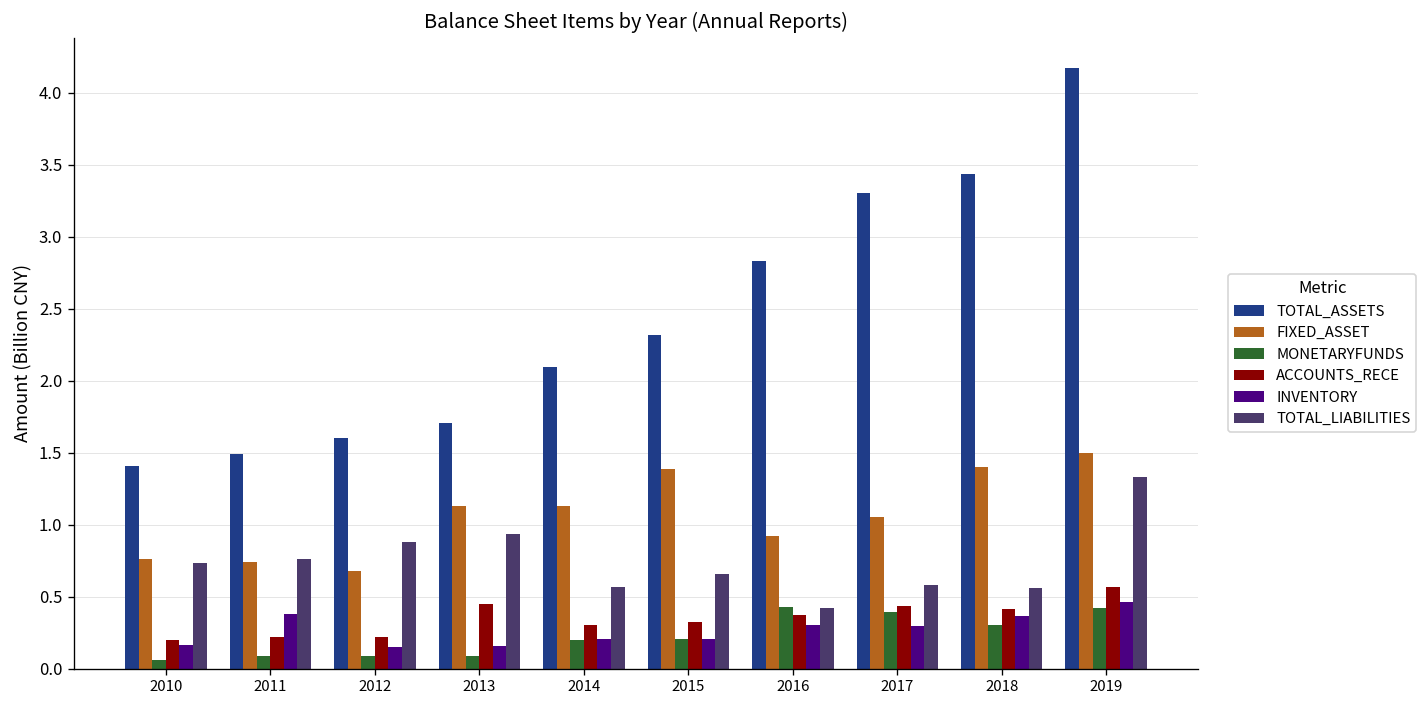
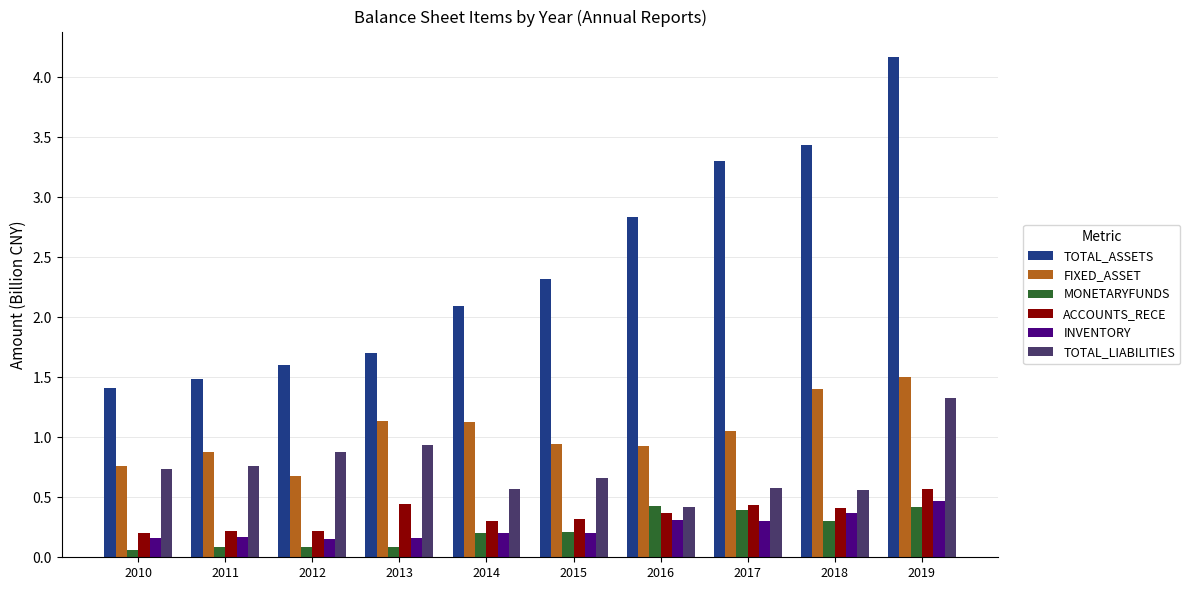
FIXED_ASSET, 2011: 0.74 -> 0.88
INVENTORY, 2011: 0.38 -> 0.17
FIXED_ASSET, 2015: 1.39 -> 0.94
